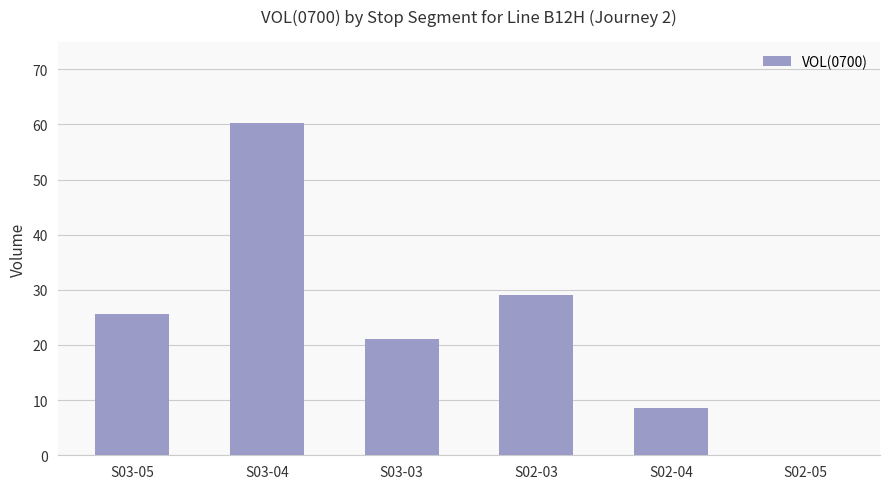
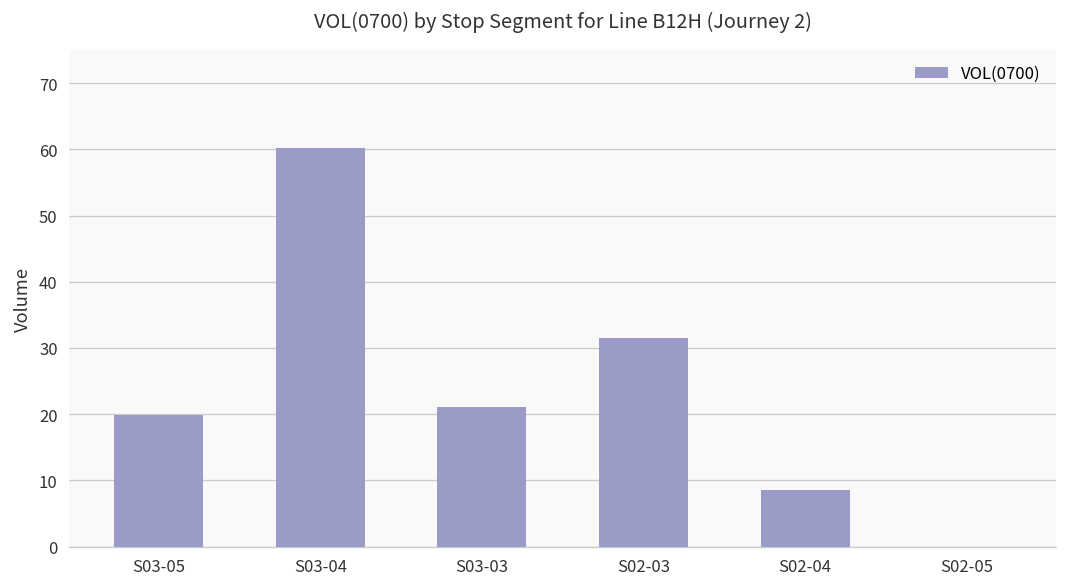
S03-05: 26 -> 20
S02-03: 29 -> 31
